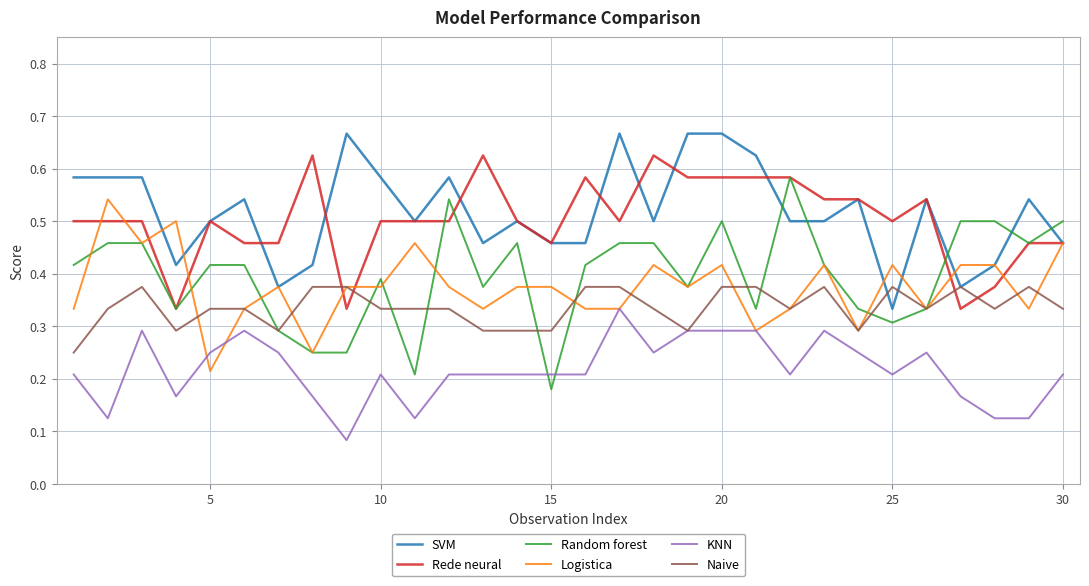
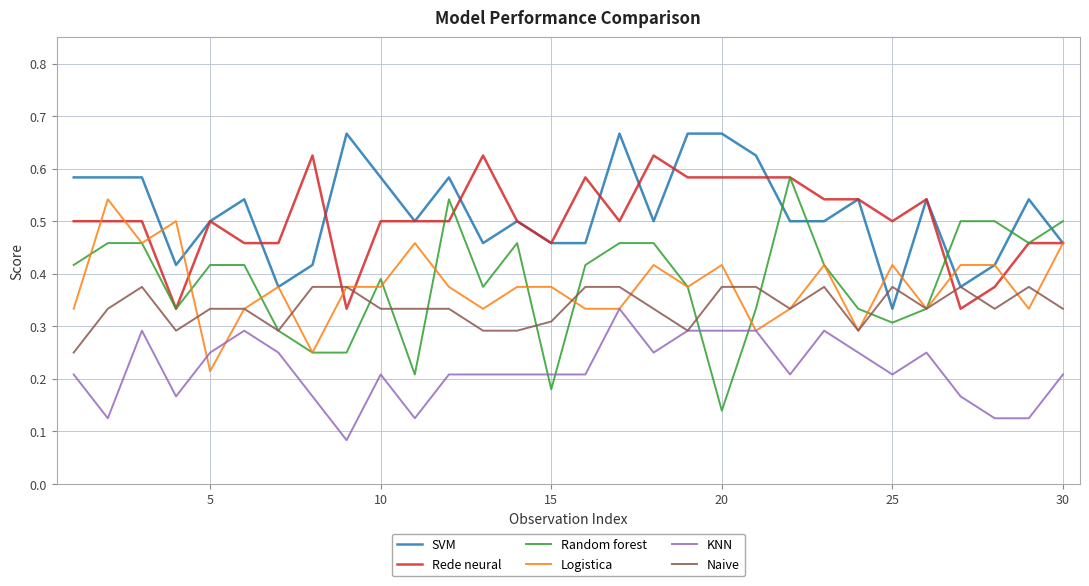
Naive, 15: 0.29 -> 0.31
Random forest, 20: 0.50 -> 0.14
